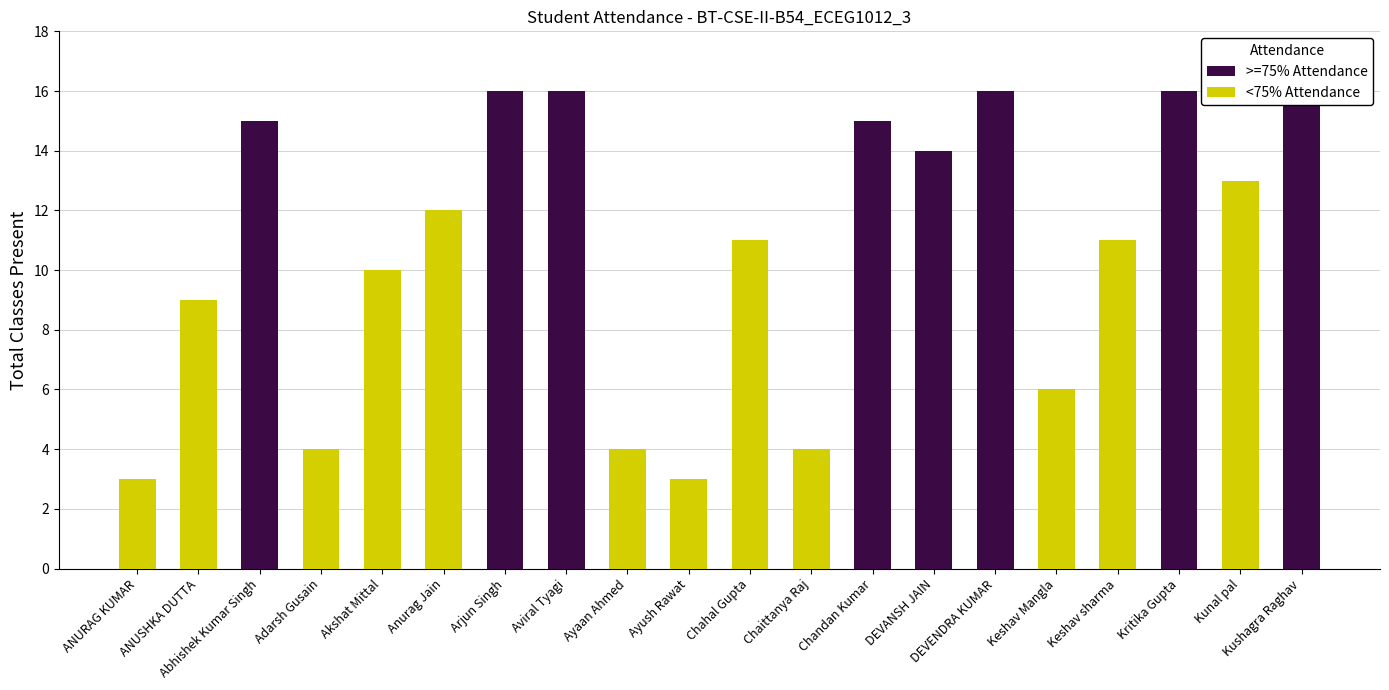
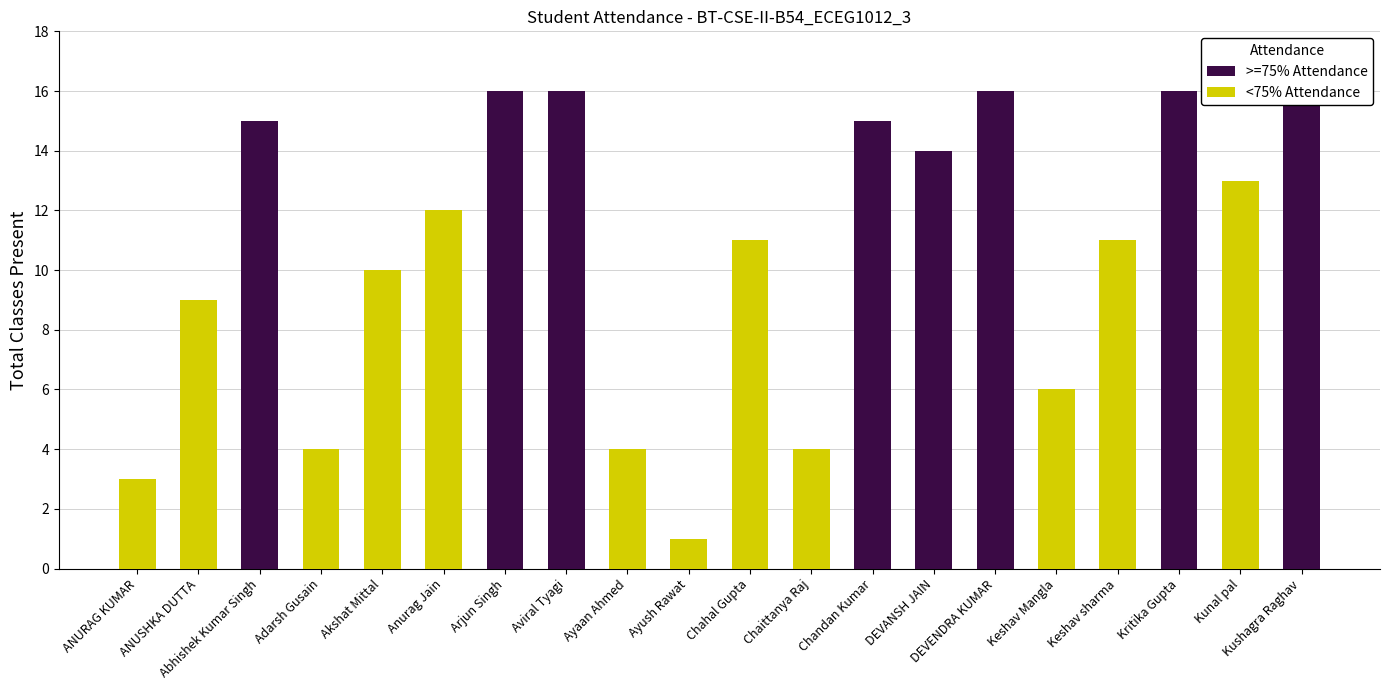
<75% Attendance, Ayush Rawat: 3 -> 1
